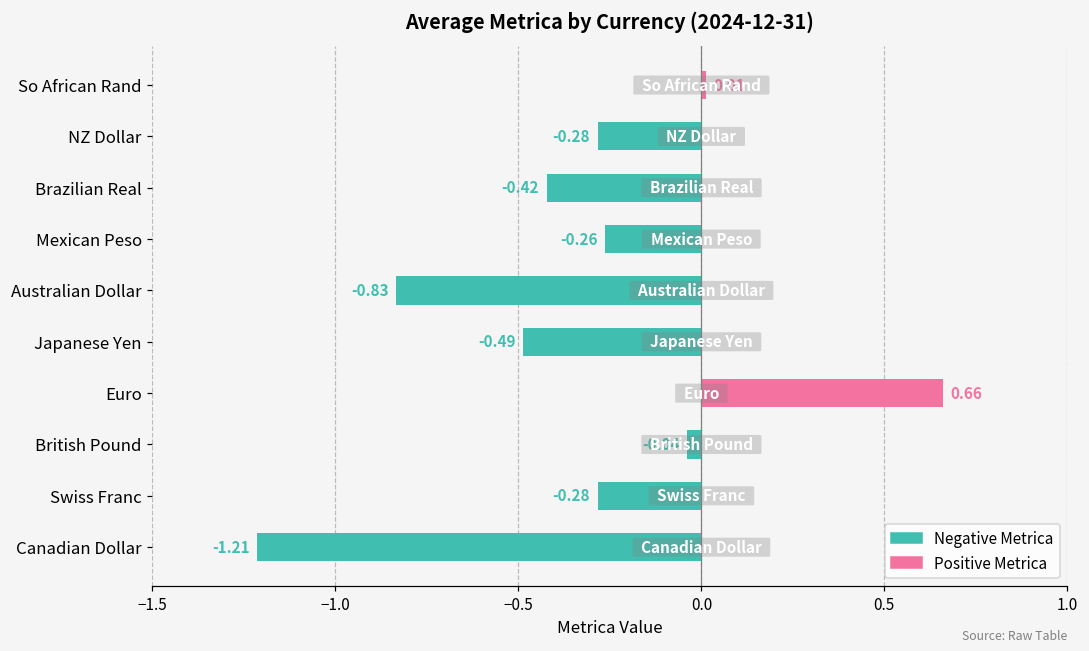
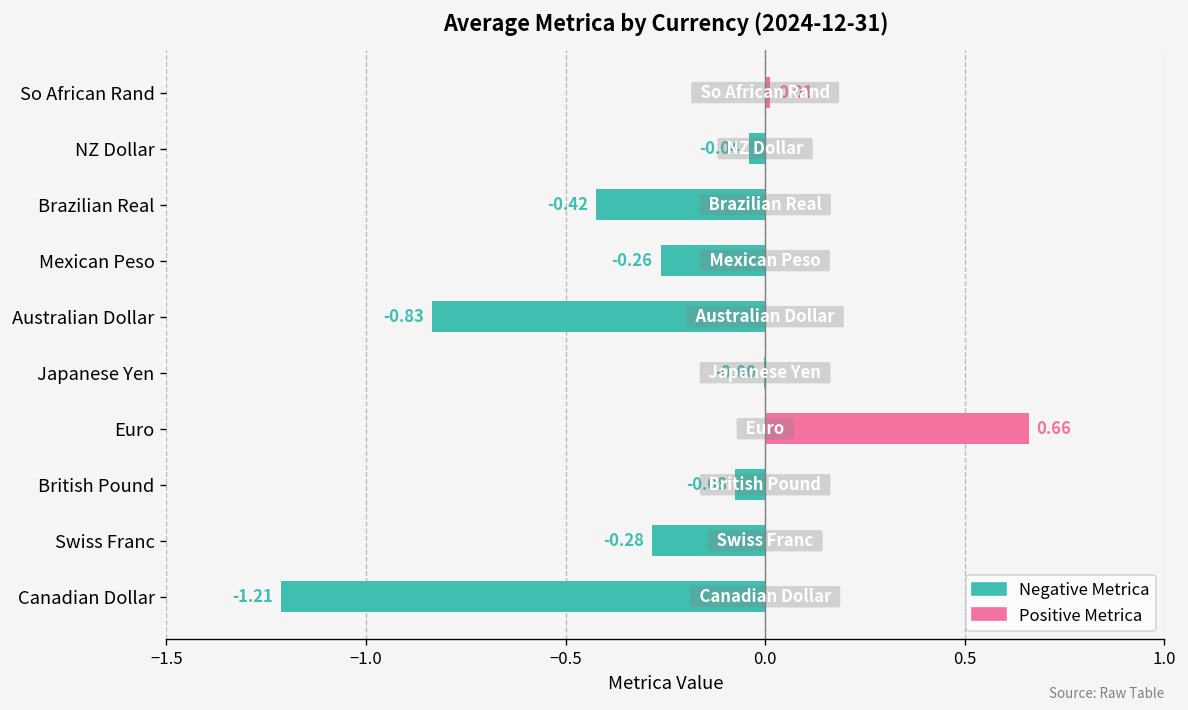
NZ Dollar: -0.28 -> -0.04
Japanese Yen: -0.49 -> -0.00
British Pound: -0.04 -> -0.08
